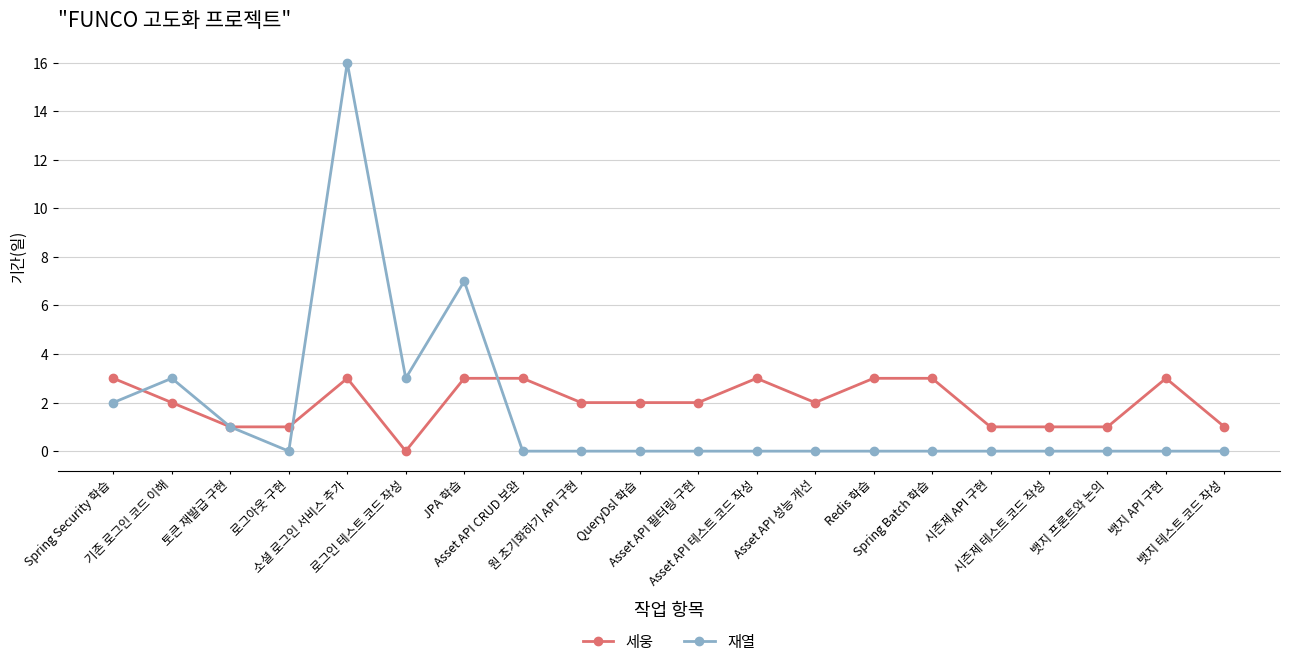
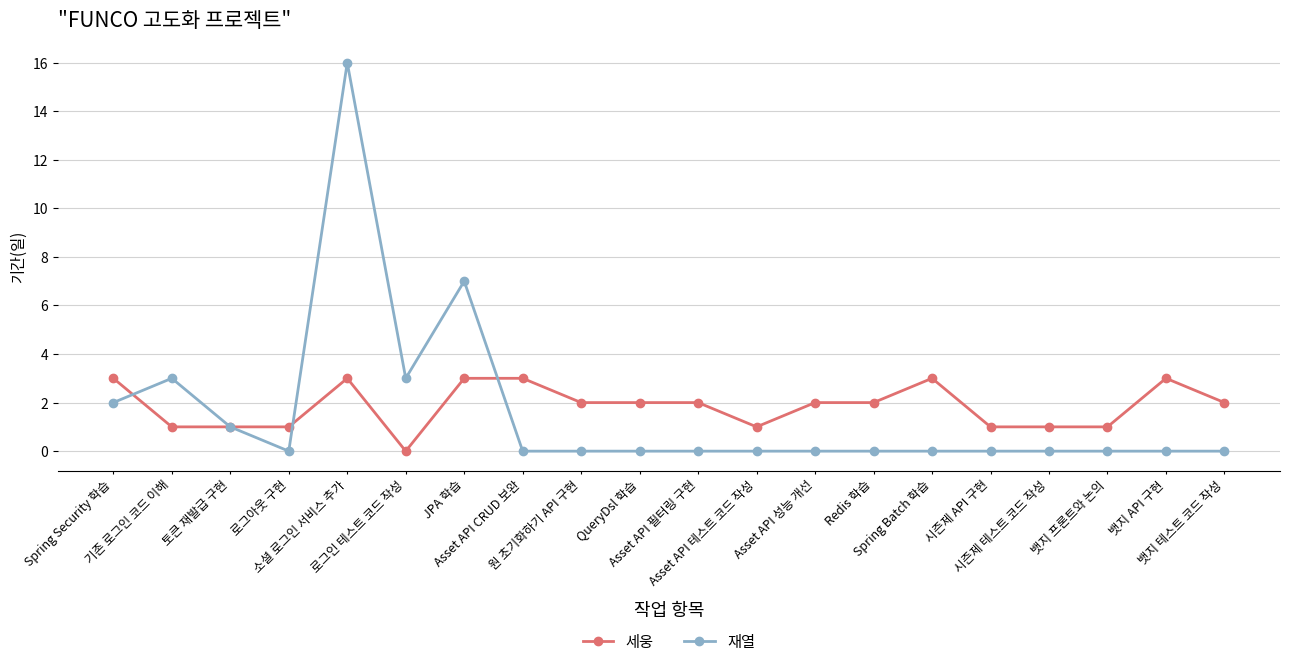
세웅, 기존 로그인 코드 이해: 2 -> 1
세웅, Asset API 테스트 코드 작성: 3 -> 1
세웅, Redis 학습: 3 -> 2
세웅, 뱃지 테스트 코드 작성: 1 -> 2
